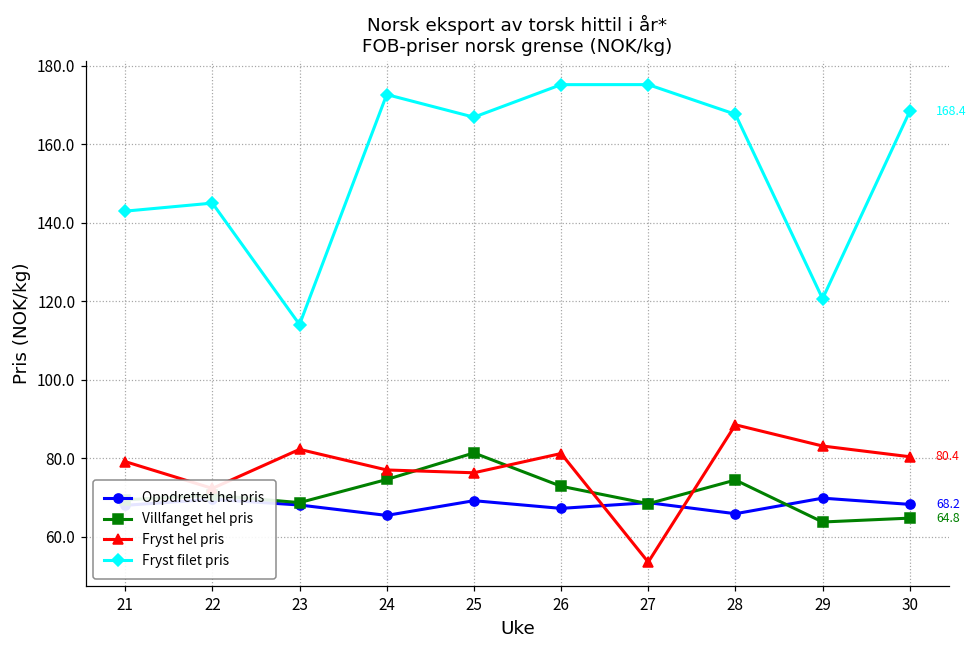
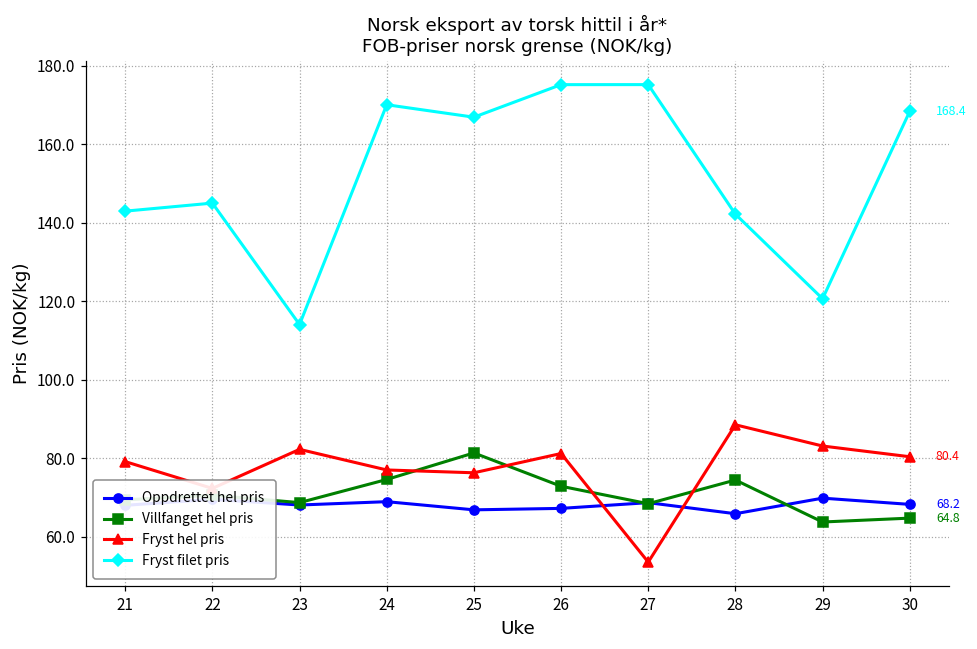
Oppdrettet hel pris, 24: 65 -> 69
Fryst filet pris, 24: 173 -> 170
Oppdrettet hel pris, 25: 69 -> 67
Fryst filet pris, 28: 168 -> 142
